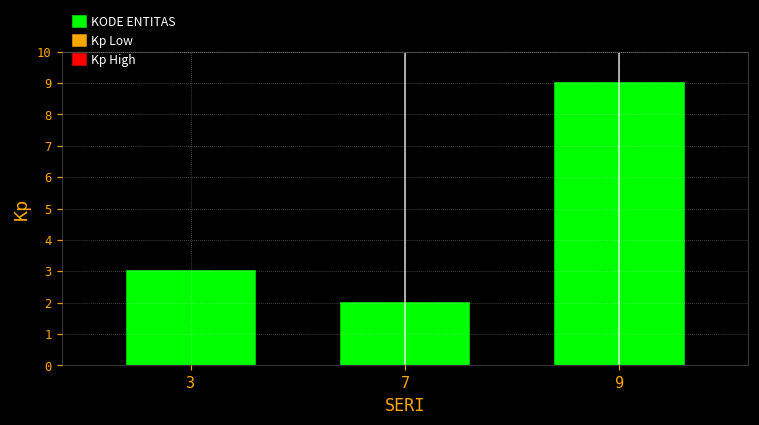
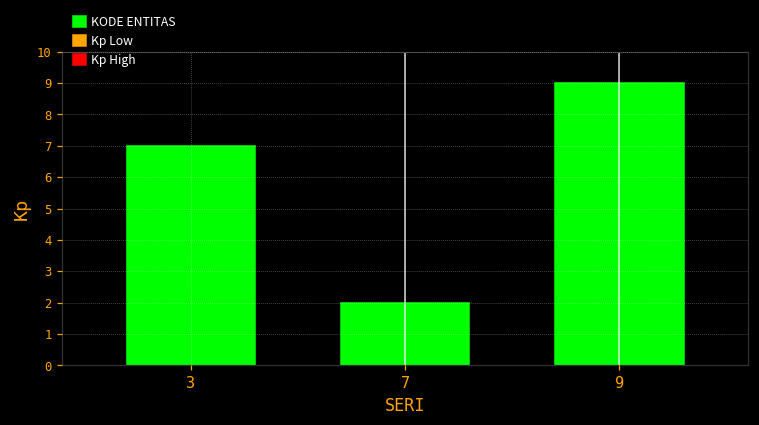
3: 3 -> 7
